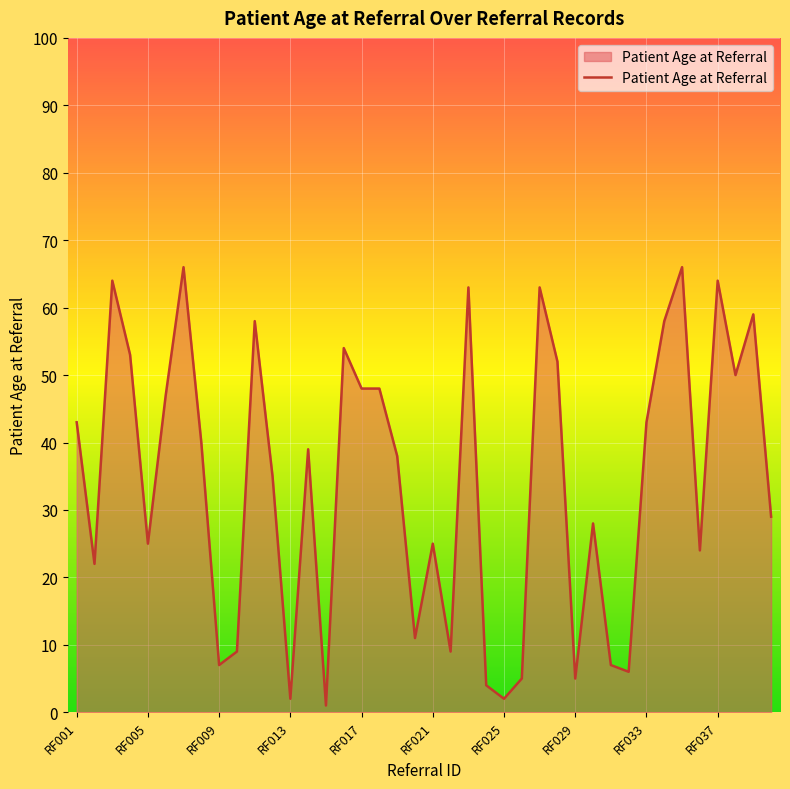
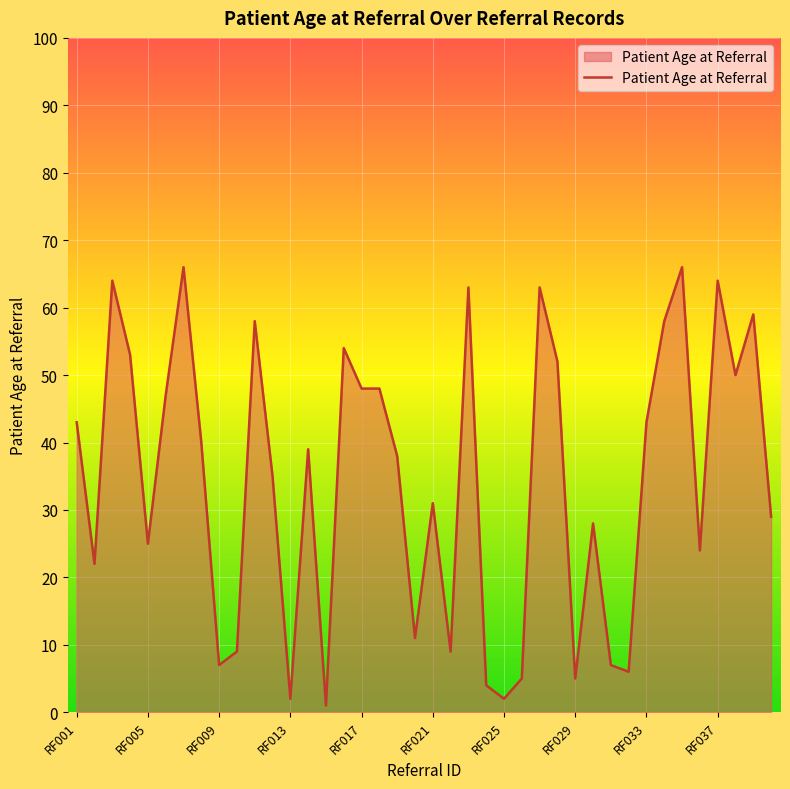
RF021: 25 -> 31
